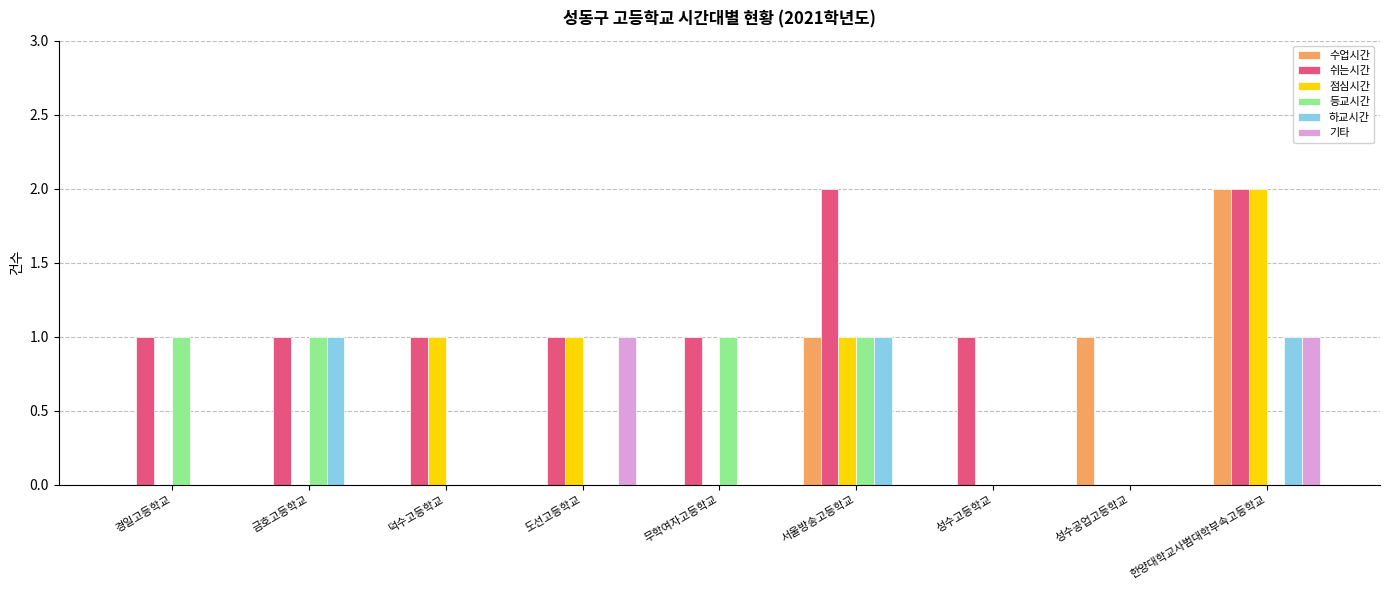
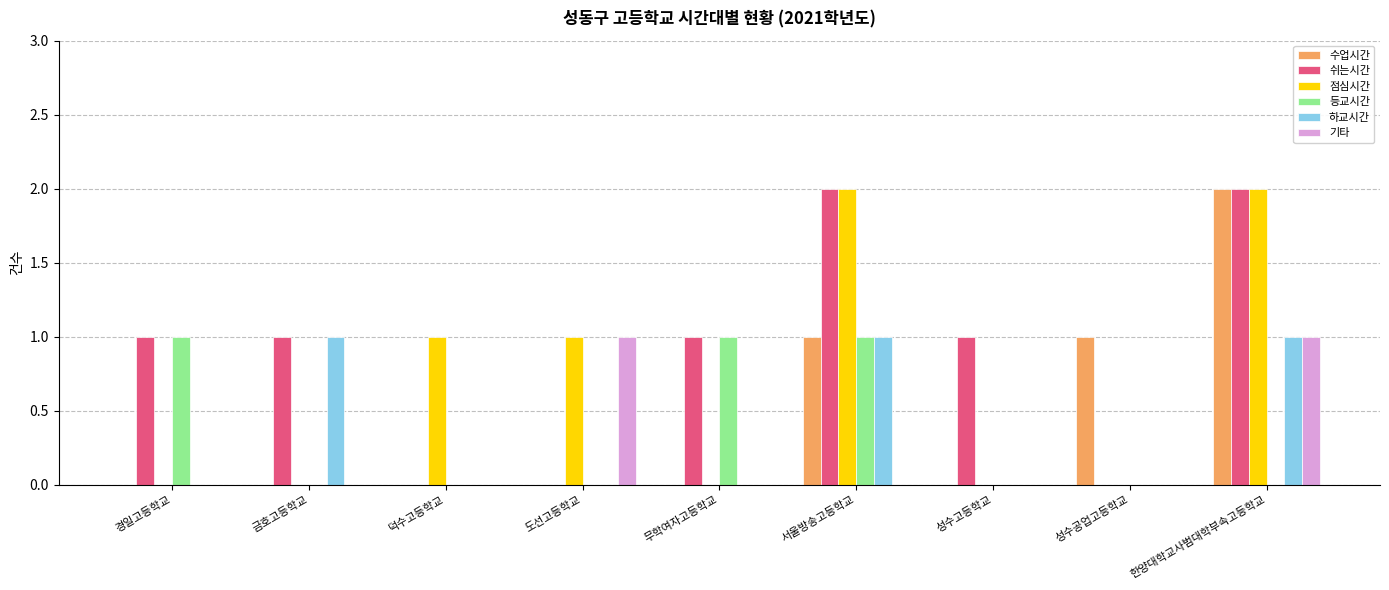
등교시간, 금호고등학교: 1 -> 0
쉬는시간, 덕수고등학교: 1 -> 0
쉬는시간, 도선고등학교: 1 -> 0
점심시간, 서울방송고등학교: 1 -> 2
